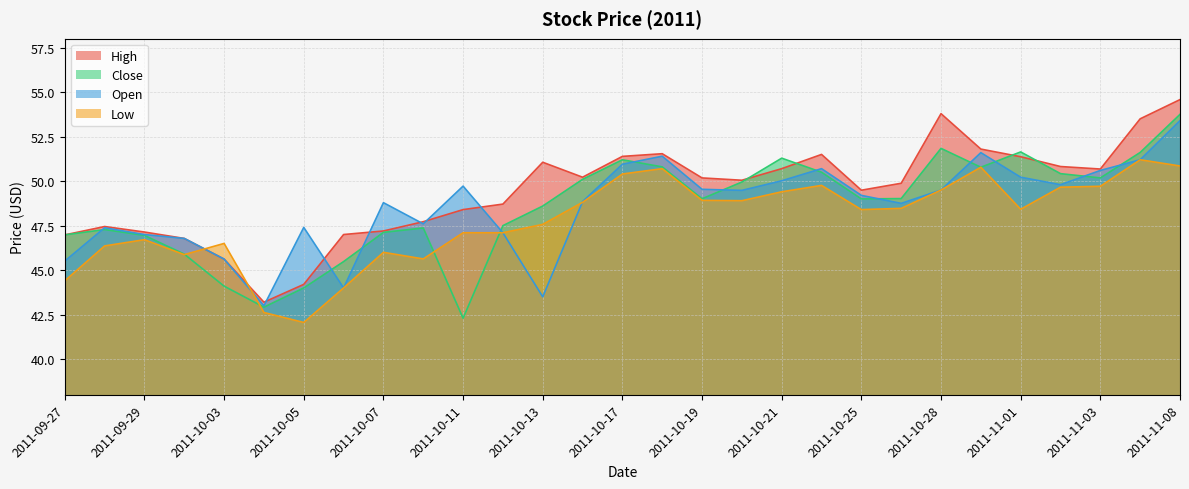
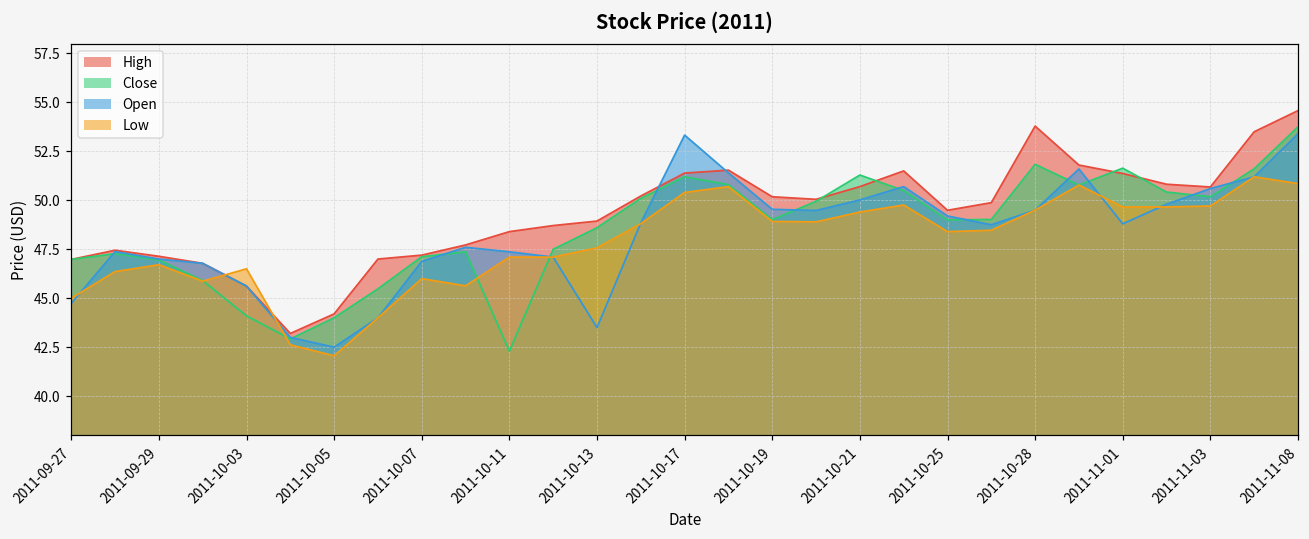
Open, 2011-09-27: 45.5 -> 44.7
Low, 2011-09-27: 44.4 -> 45.0
Open, 2011-10-05: 47.4 -> 42.5
Open, 2011-10-07: 48.8 -> 46.9
Open, 2011-10-11: 49.7 -> 47.4
High, 2011-10-13: 51.1 -> 48.9
Open, 2011-10-17: 51.0 -> 53.3
Open, 2011-11-01: 50.2 -> 48.8
Low, 2011-11-01: 48.4 -> 49.7
